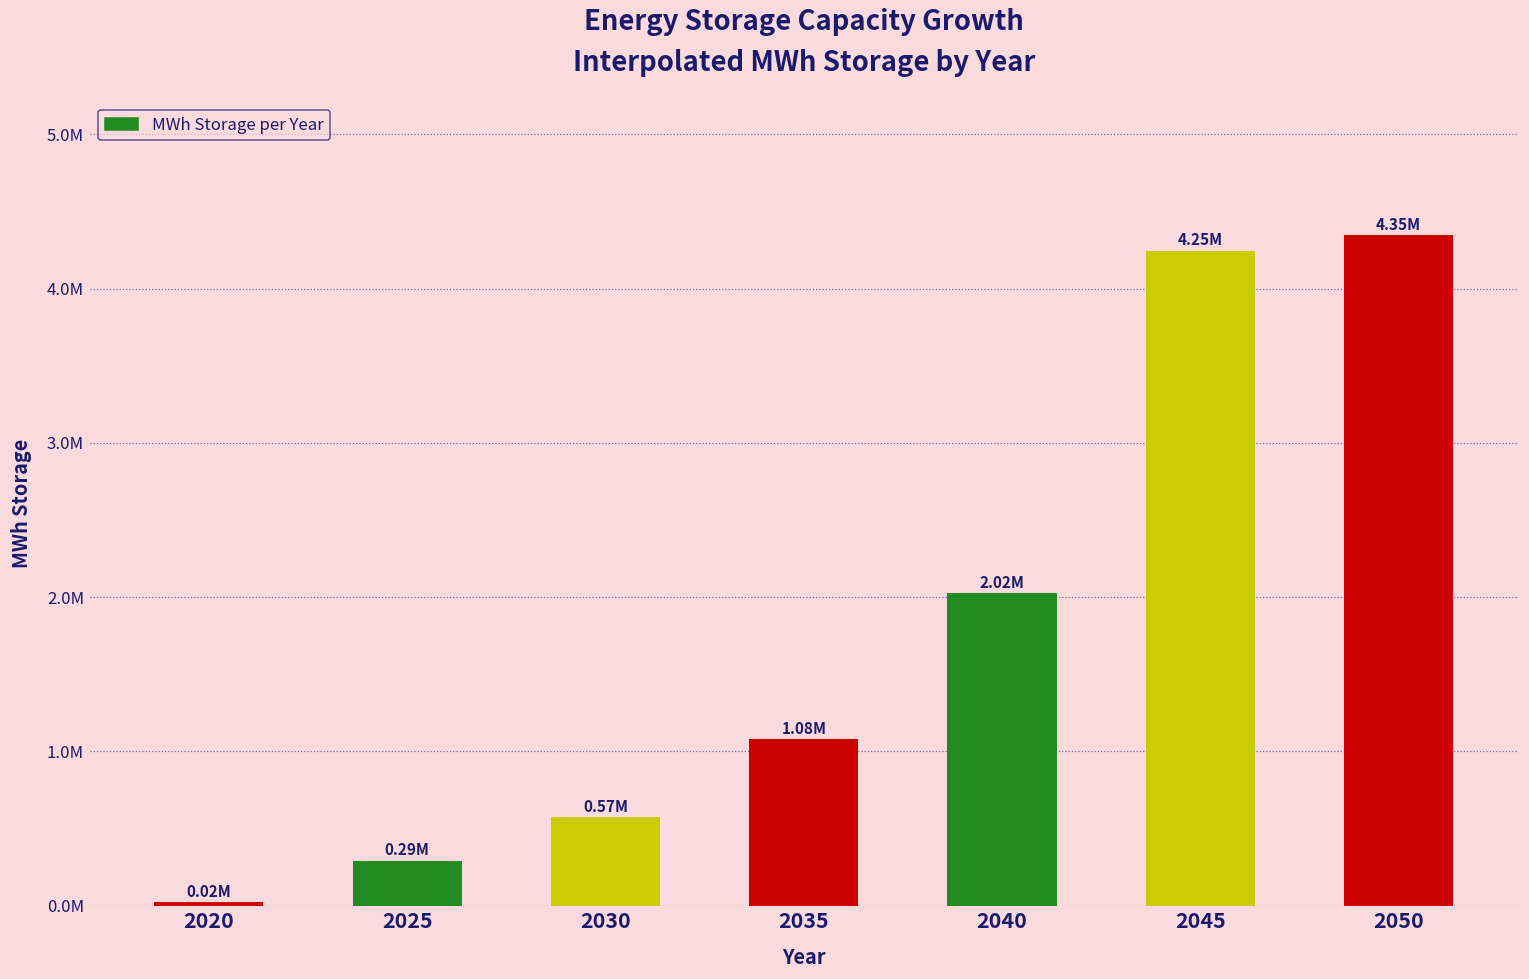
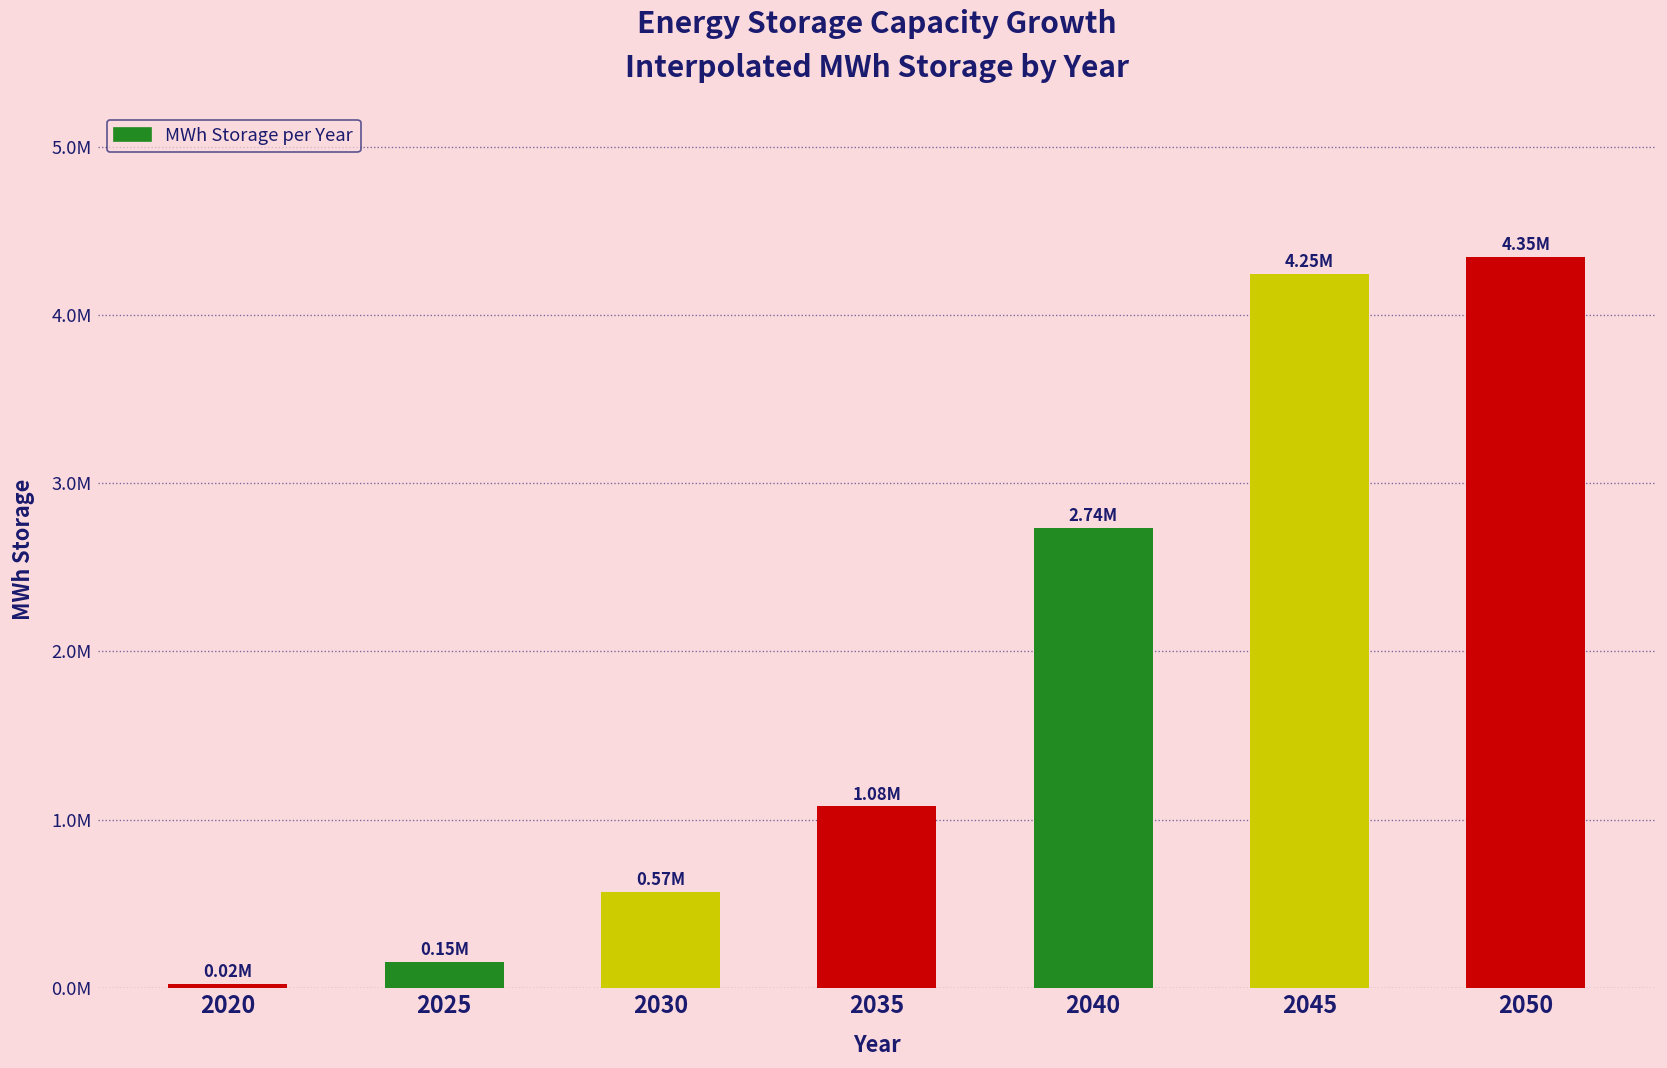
2025: 0.29M -> 0.15M
2040: 2.02M -> 2.74M
